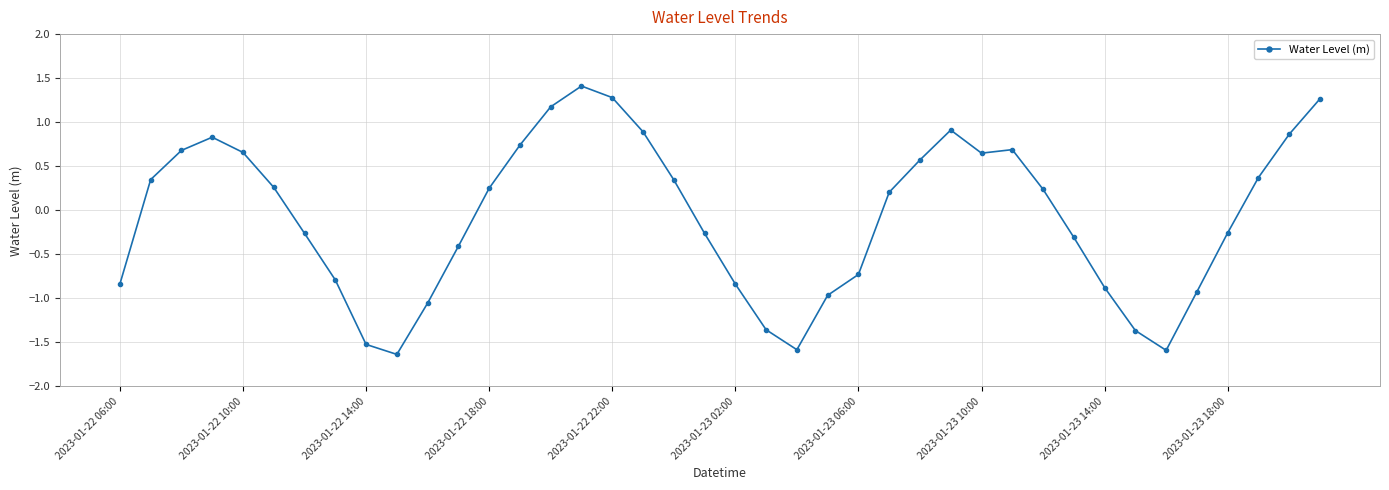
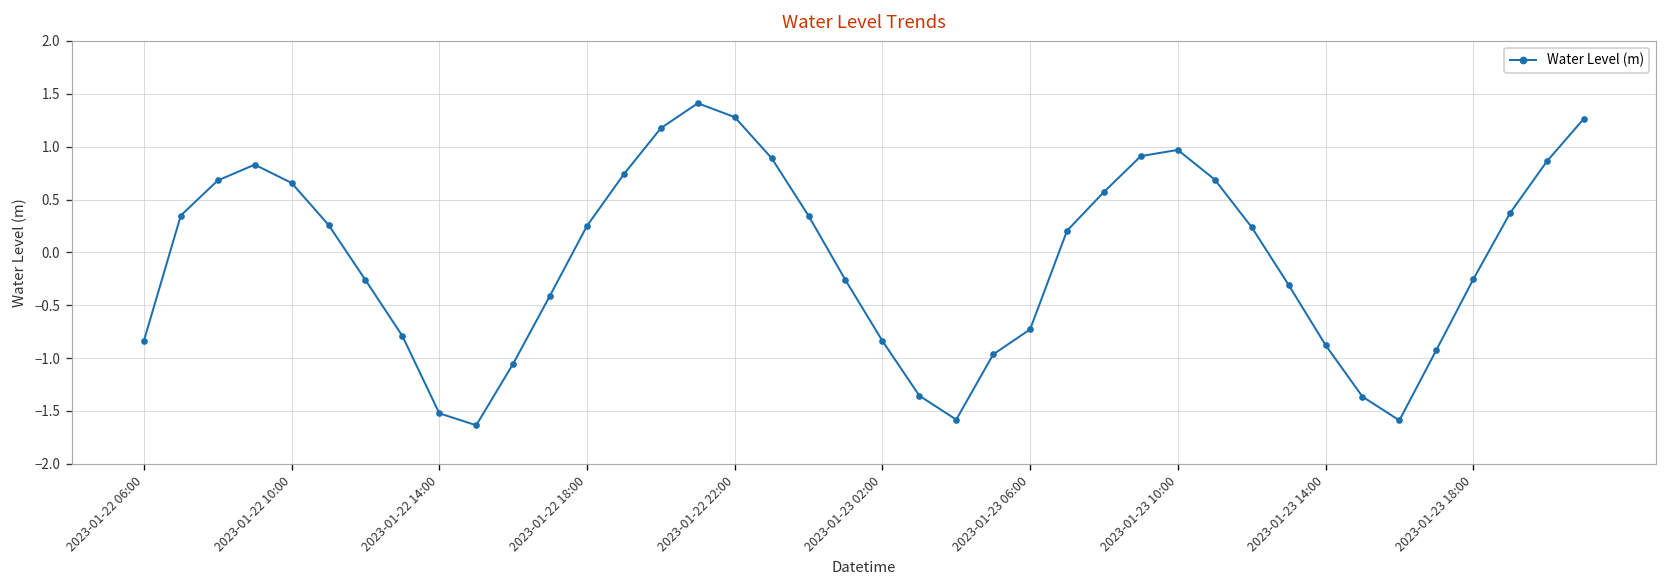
2023-01-23 10:00: 0.6 -> 1.0
